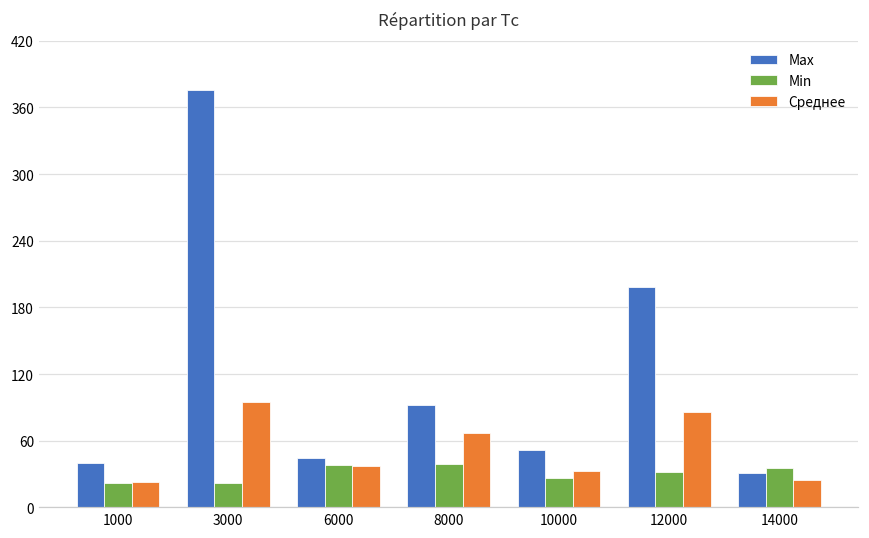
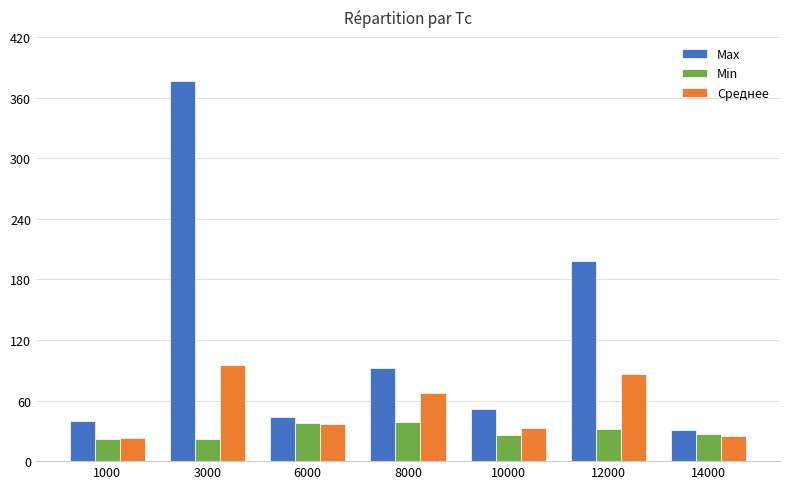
Min, 14000: 35 -> 27
